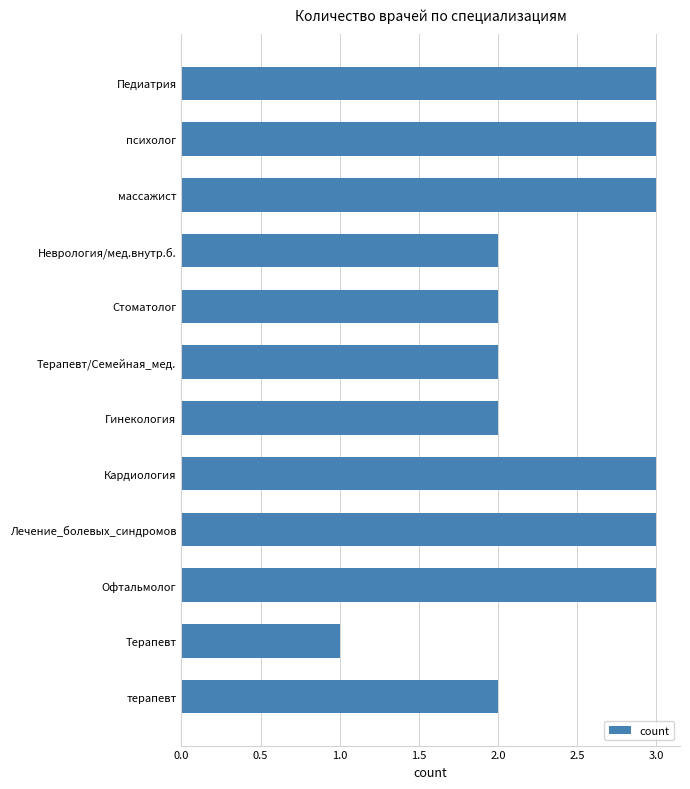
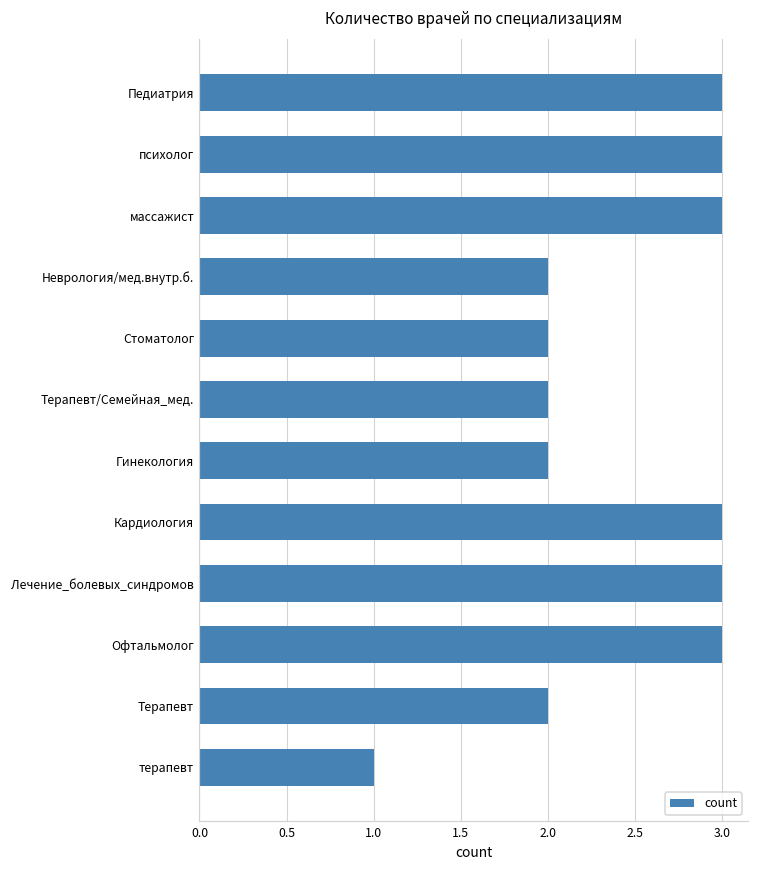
Терапевт: 1 -> 2
терапевт: 2 -> 1
